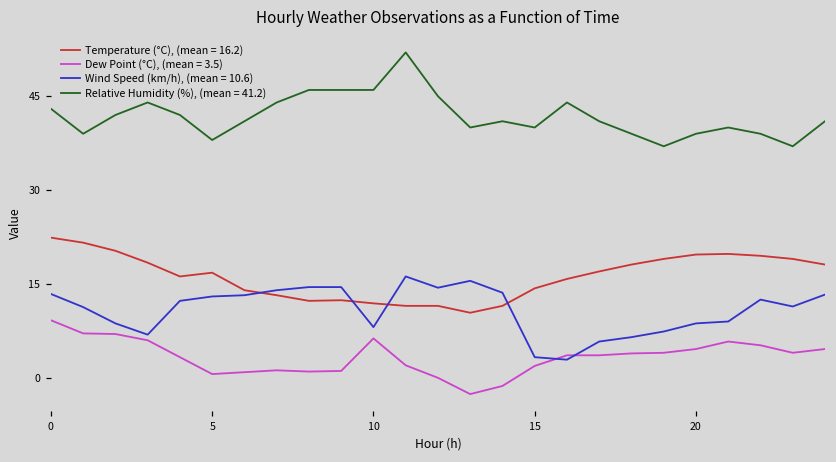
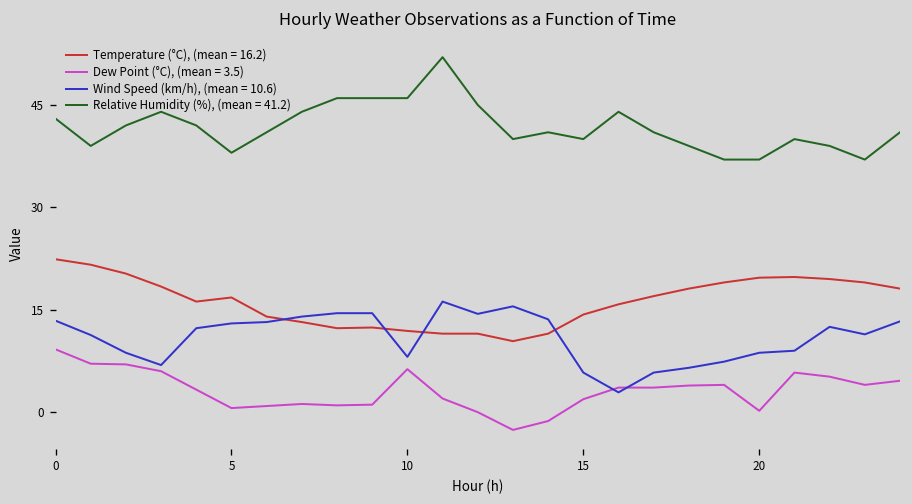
Wind Speed (km/h), (mean = 10.6), 15: 3 -> 6
Dew Point (°C), (mean = 3.5), 20: 5 -> 0
Relative Humidity (%), (mean = 41.2), 20: 39 -> 37
